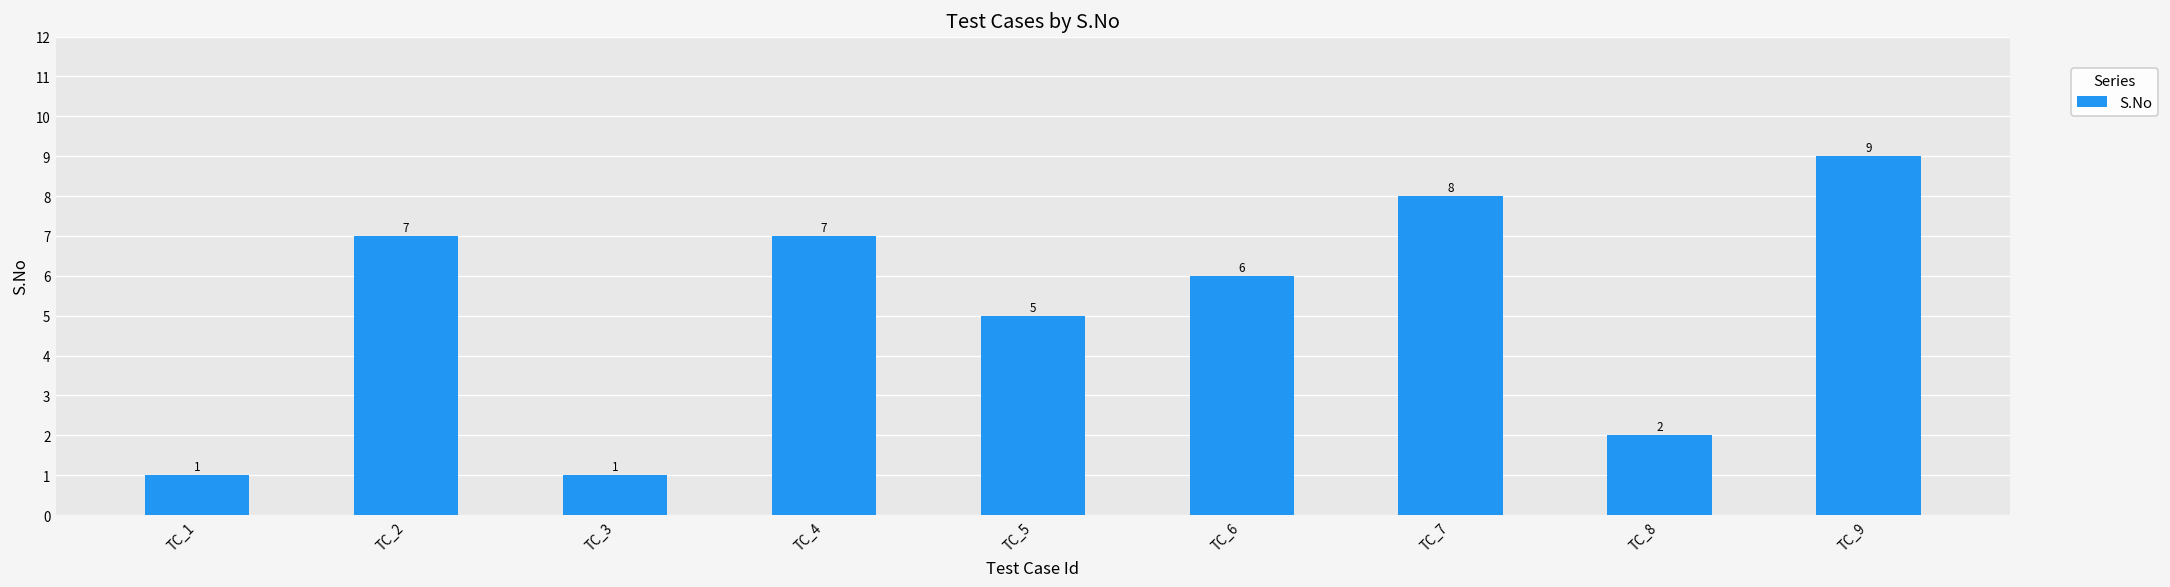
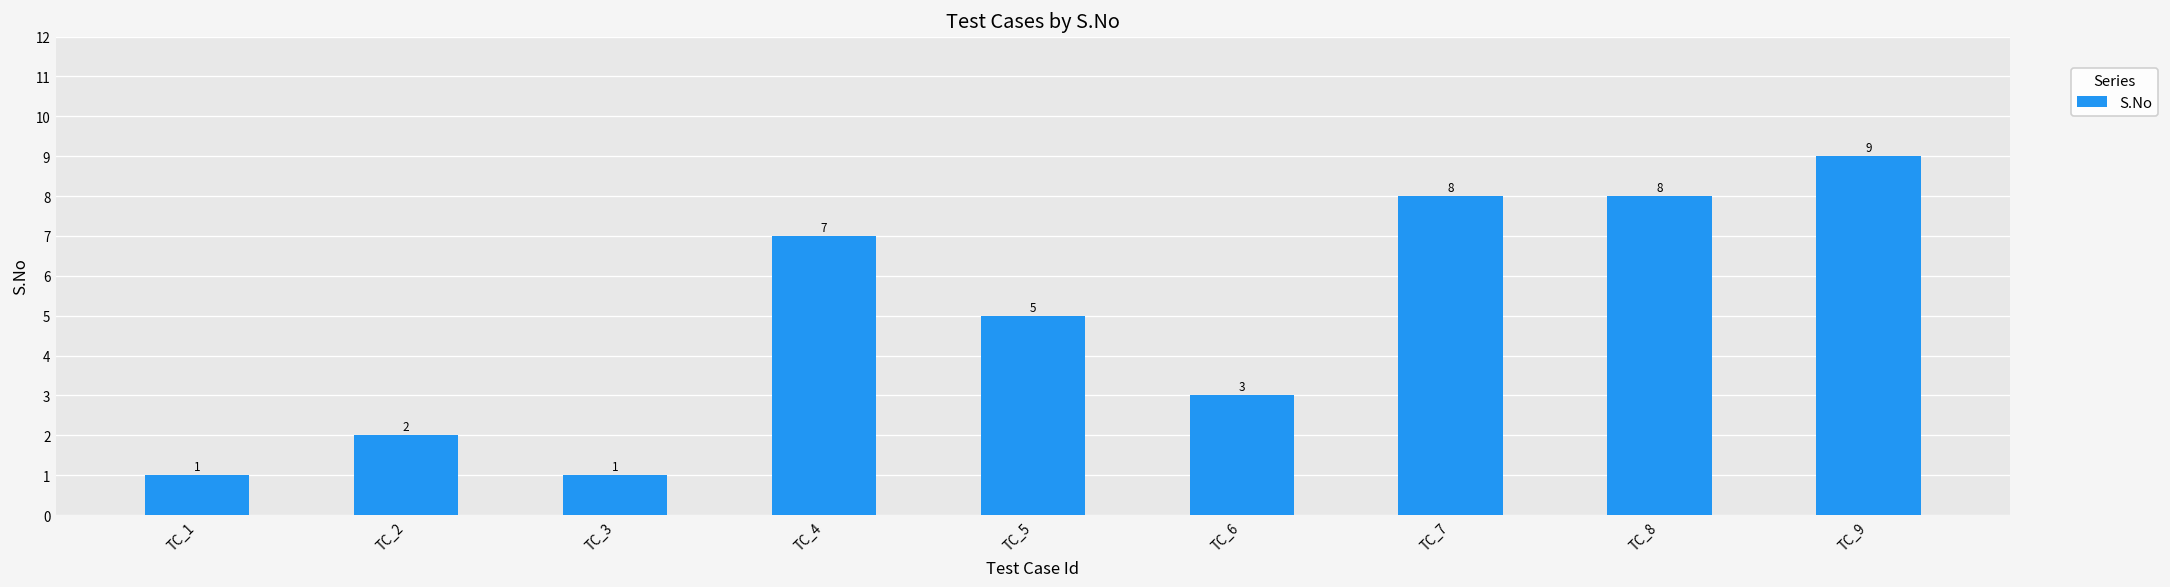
TC_2: 7 -> 2
TC_6: 6 -> 3
TC_8: 2 -> 8
